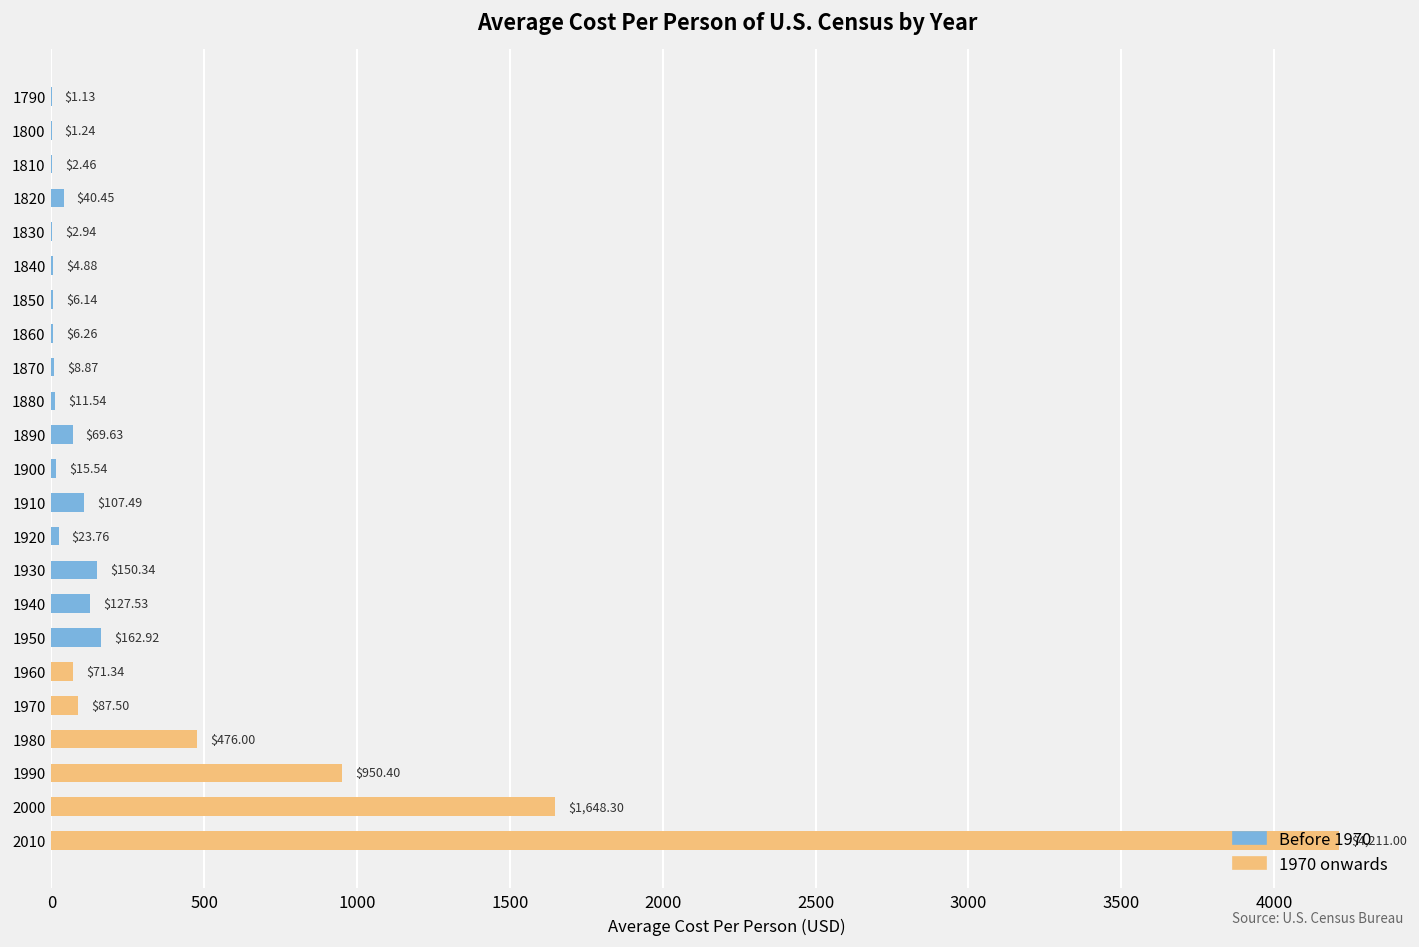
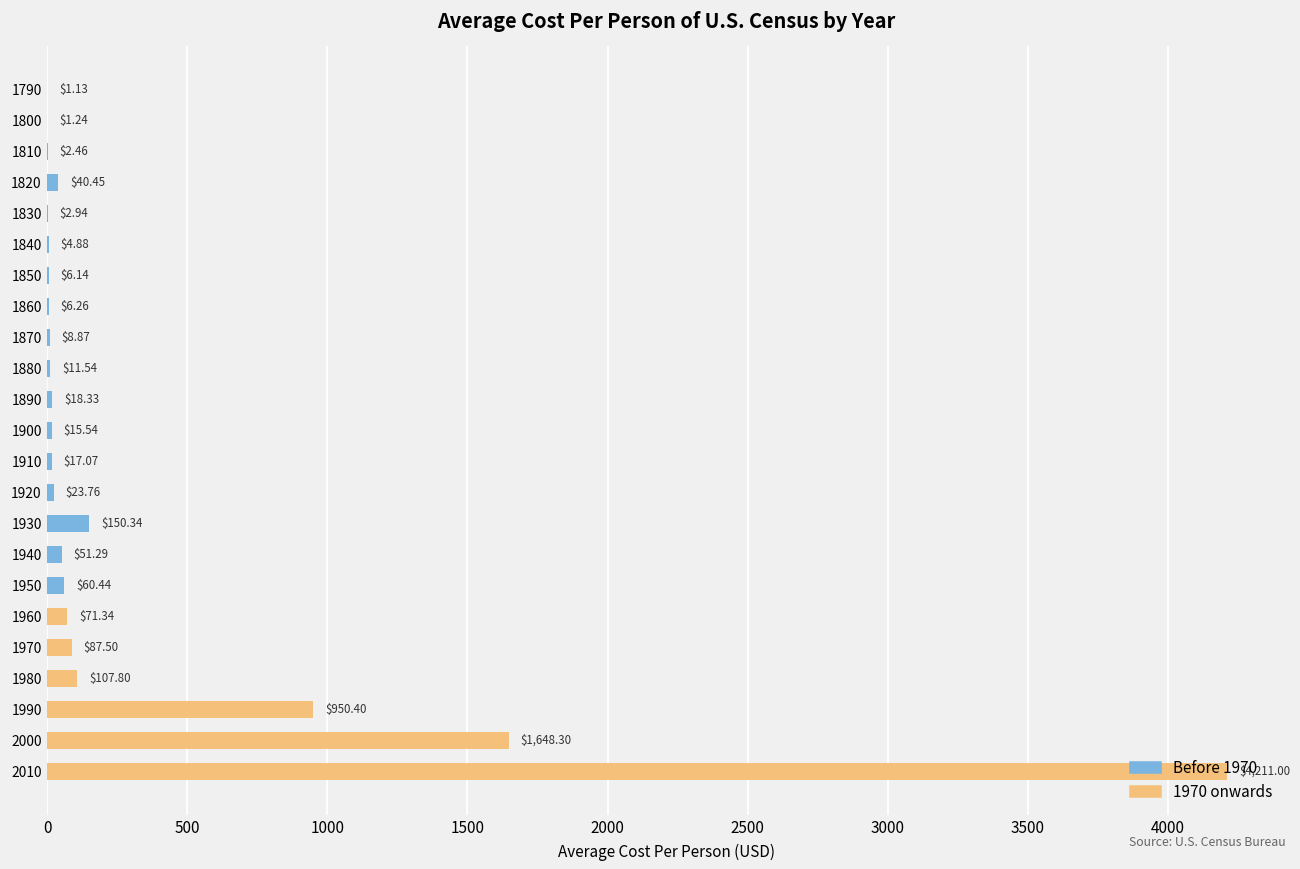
Before 1970, 1890: $69.63 -> $18.33
Before 1970, 1910: $107.49 -> $17.07
Before 1970, 1940: $127.53 -> $51.29
Before 1970, 1950: $162.92 -> $60.44
1970 onwards, 1980: $476.00 -> $107.80
